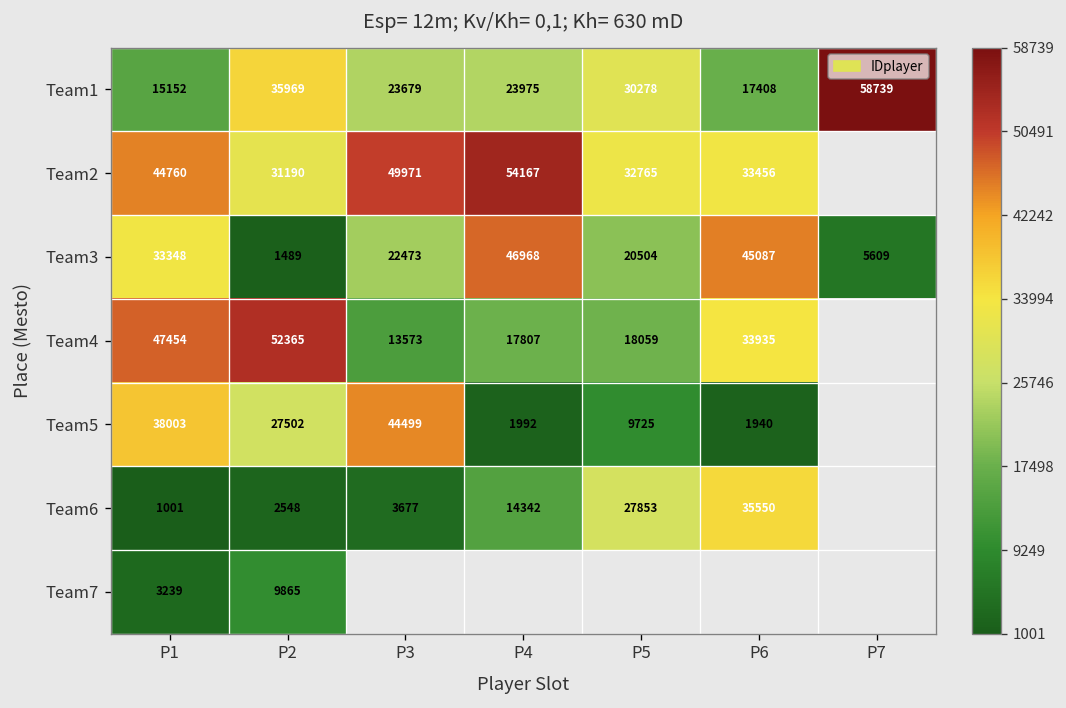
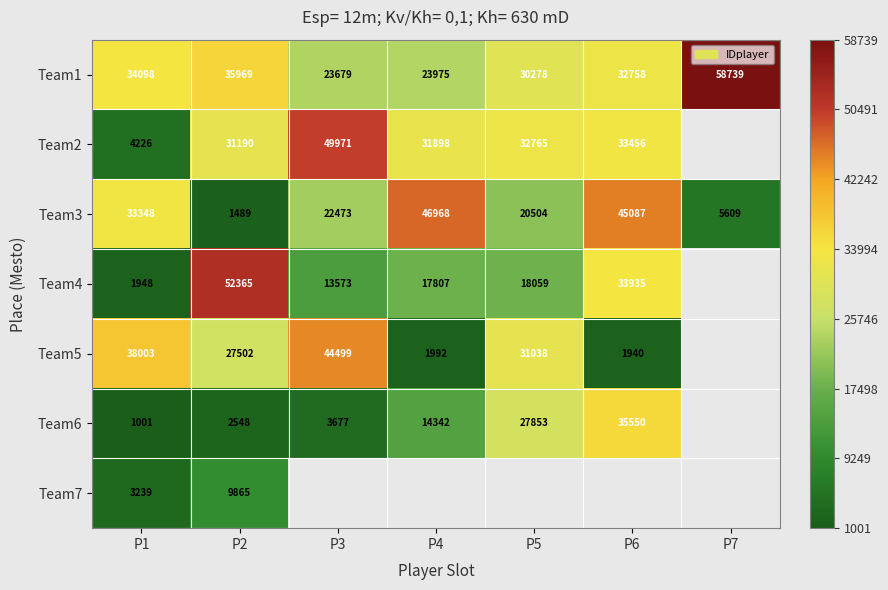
Team1, P1: 15152 -> 34098
Team1, P6: 17408 -> 32758
Team2, P1: 44760 -> 4226
Team2, P4: 54167 -> 31898
Team4, P1: 47454 -> 1948
Team5, P5: 9725 -> 31038
